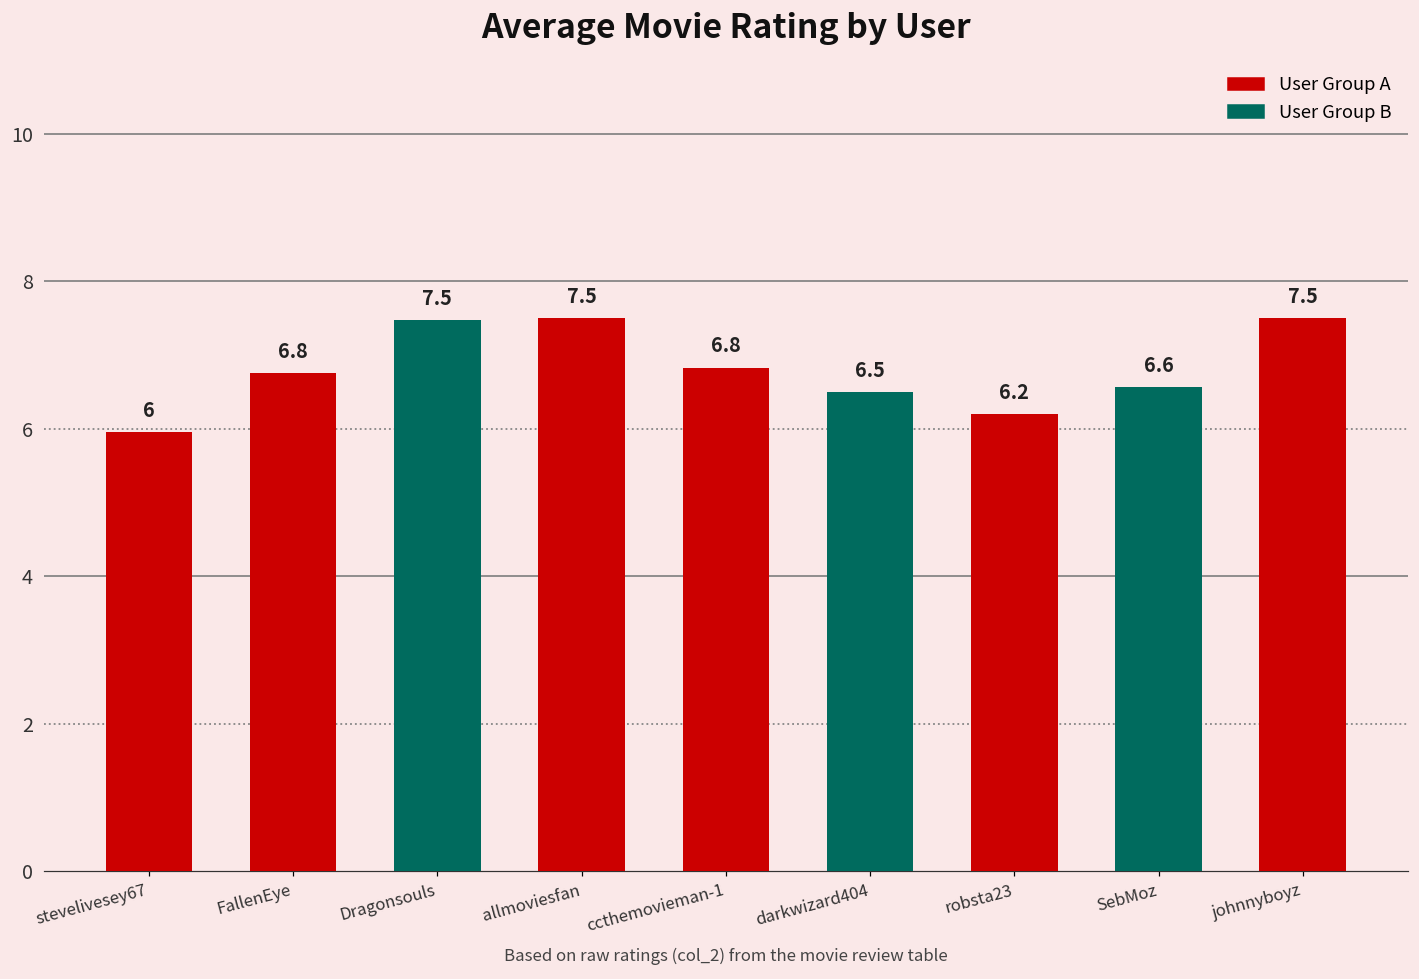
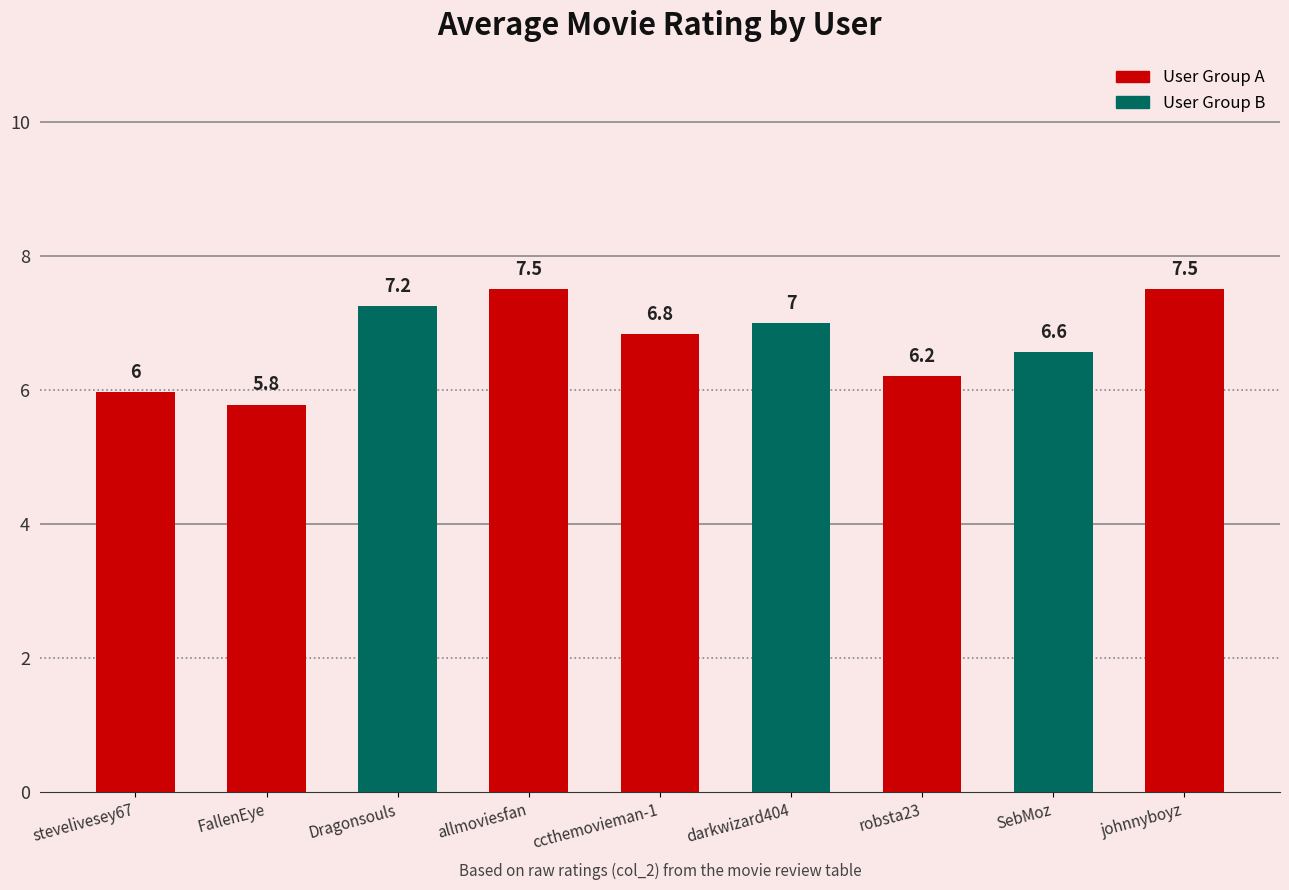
FallenEye: 6.8 -> 5.8
Dragonsouls: 7.5 -> 7.2
darkwizard404: 6.5 -> 7
